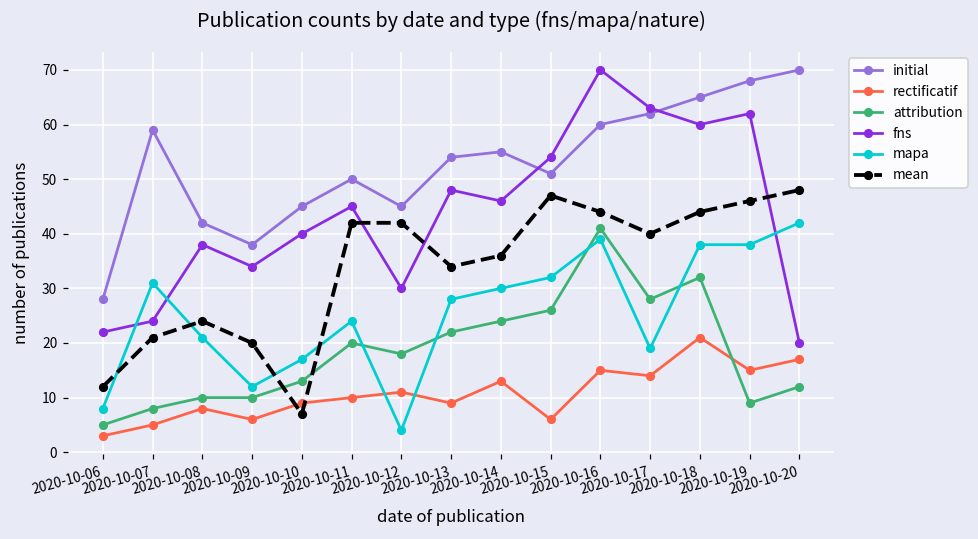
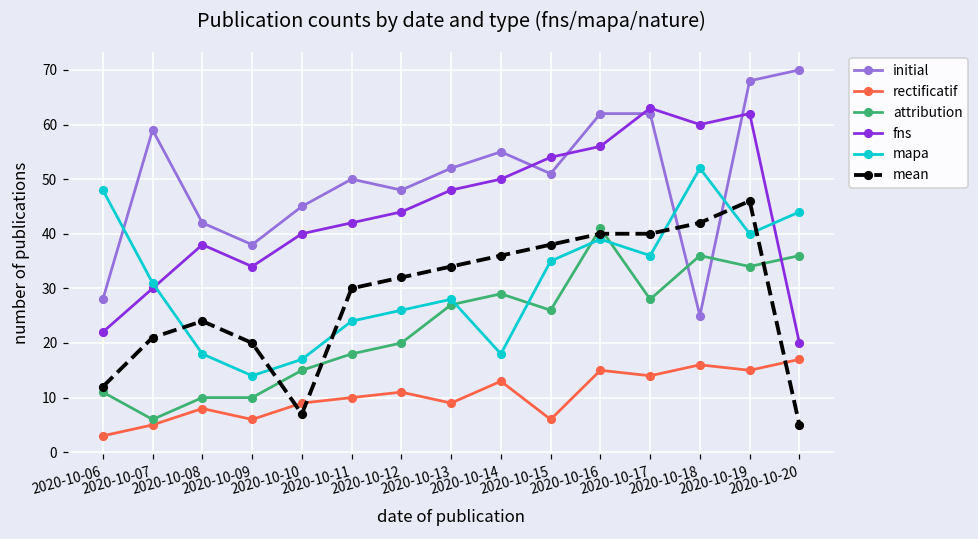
attribution, 2020-10-06: 5 -> 11
mapa, 2020-10-06: 8 -> 48
attribution, 2020-10-07: 8 -> 6
fns, 2020-10-07: 24 -> 30
mapa, 2020-10-08: 21 -> 18
mapa, 2020-10-09: 12 -> 14
attribution, 2020-10-10: 13 -> 15
attribution, 2020-10-11: 20 -> 18
fns, 2020-10-11: 45 -> 42
mean, 2020-10-11: 42 -> 30
initial, 2020-10-12: 45 -> 48
attribution, 2020-10-12: 18 -> 20
fns, 2020-10-12: 30 -> 44
mapa, 2020-10-12: 4 -> 26
mean, 2020-10-12: 42 -> 32
initial, 2020-10-13: 54 -> 52
attribution, 2020-10-13: 22 -> 27
attribution, 2020-10-14: 24 -> 29
fns, 2020-10-14: 46 -> 50
mapa, 2020-10-14: 30 -> 18
mapa, 2020-10-15: 32 -> 35
mean, 2020-10-15: 47 -> 38
initial, 2020-10-16: 60 -> 62
fns, 2020-10-16: 70 -> 56
mean, 2020-10-16: 44 -> 40
mapa, 2020-10-17: 19 -> 36
initial, 2020-10-18: 65 -> 25
rectificatif, 2020-10-18: 21 -> 16
attribution, 2020-10-18: 32 -> 36
mapa, 2020-10-18: 38 -> 52
mean, 2020-10-18: 44 -> 42
attribution, 2020-10-19: 9 -> 34
mapa, 2020-10-19: 38 -> 40
attribution, 2020-10-20: 12 -> 36
mapa, 2020-10-20: 42 -> 44
mean, 2020-10-20: 48 -> 5
